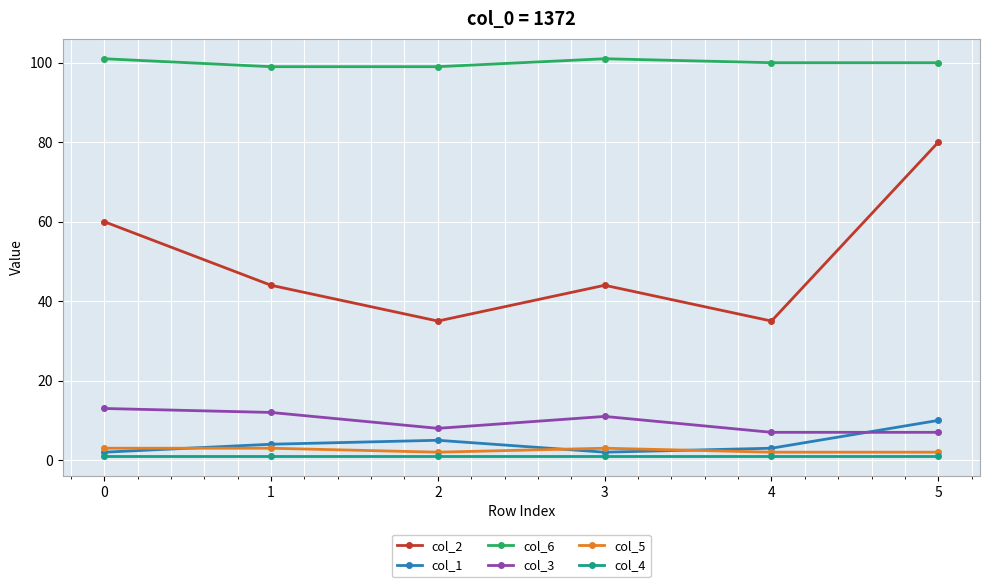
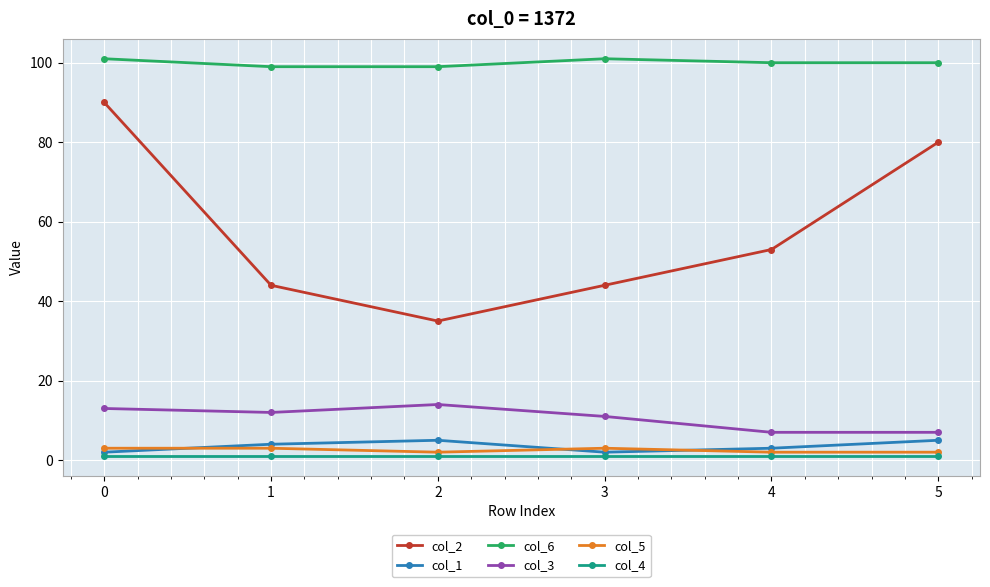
col_2, 0: 60 -> 90
col_3, 2: 8 -> 14
col_2, 4: 35 -> 53
col_1, 5: 10 -> 5
